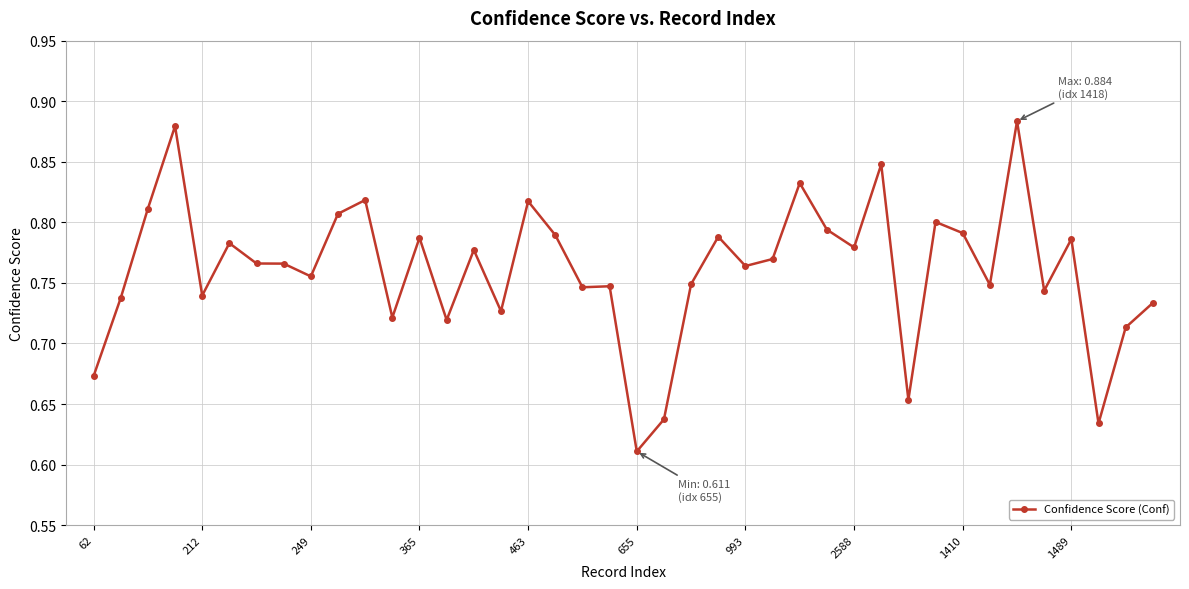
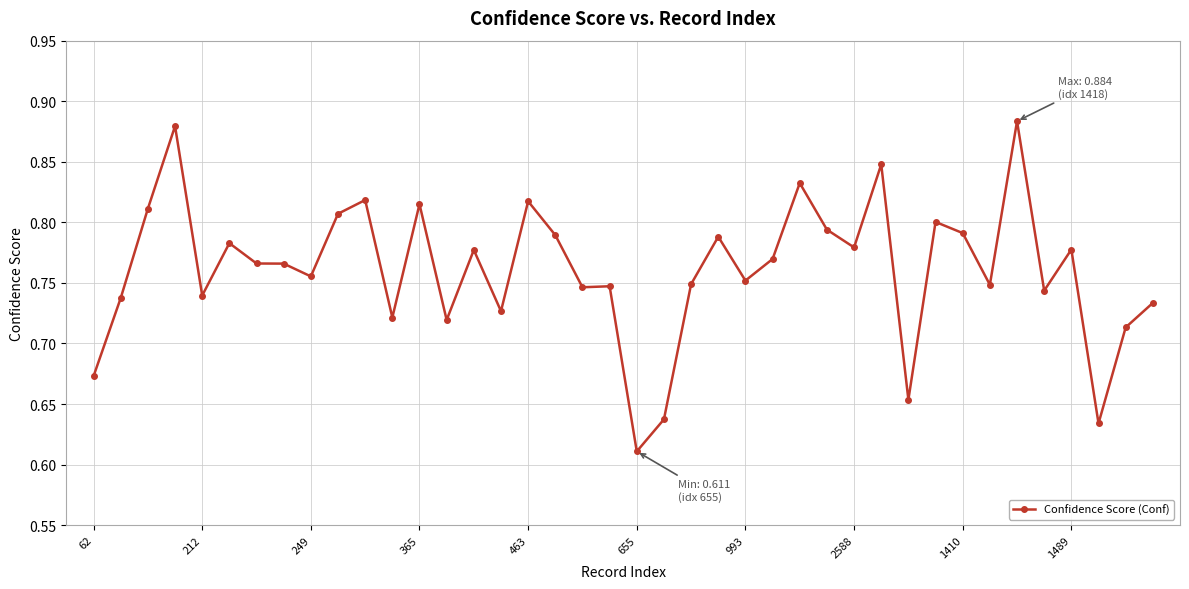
365: 0.787 -> 0.815
993: 0.764 -> 0.752
1489: 0.786 -> 0.778
